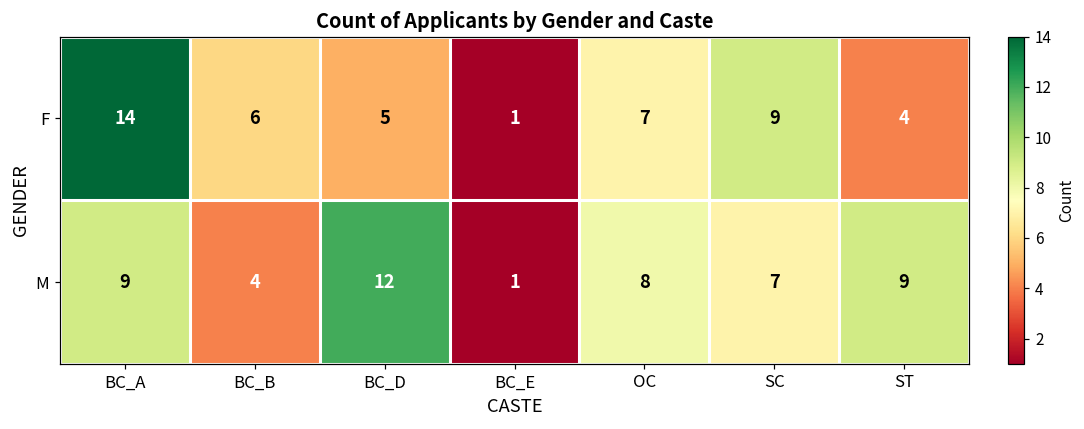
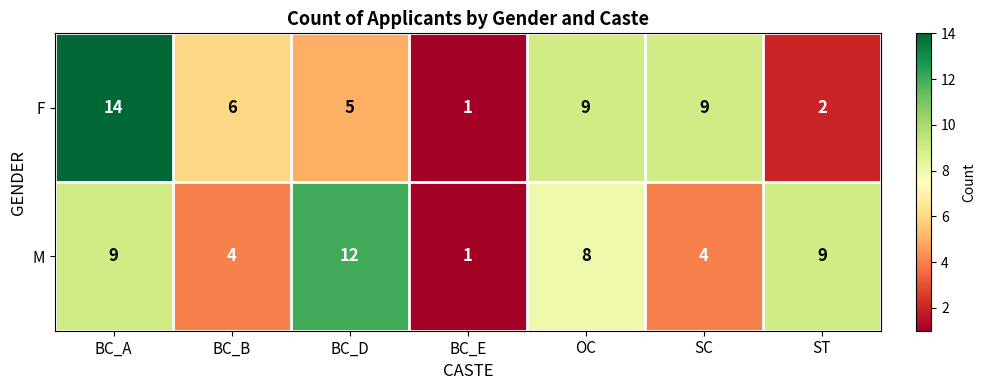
F, OC: 7 -> 9
F, ST: 4 -> 2
M, SC: 7 -> 4
